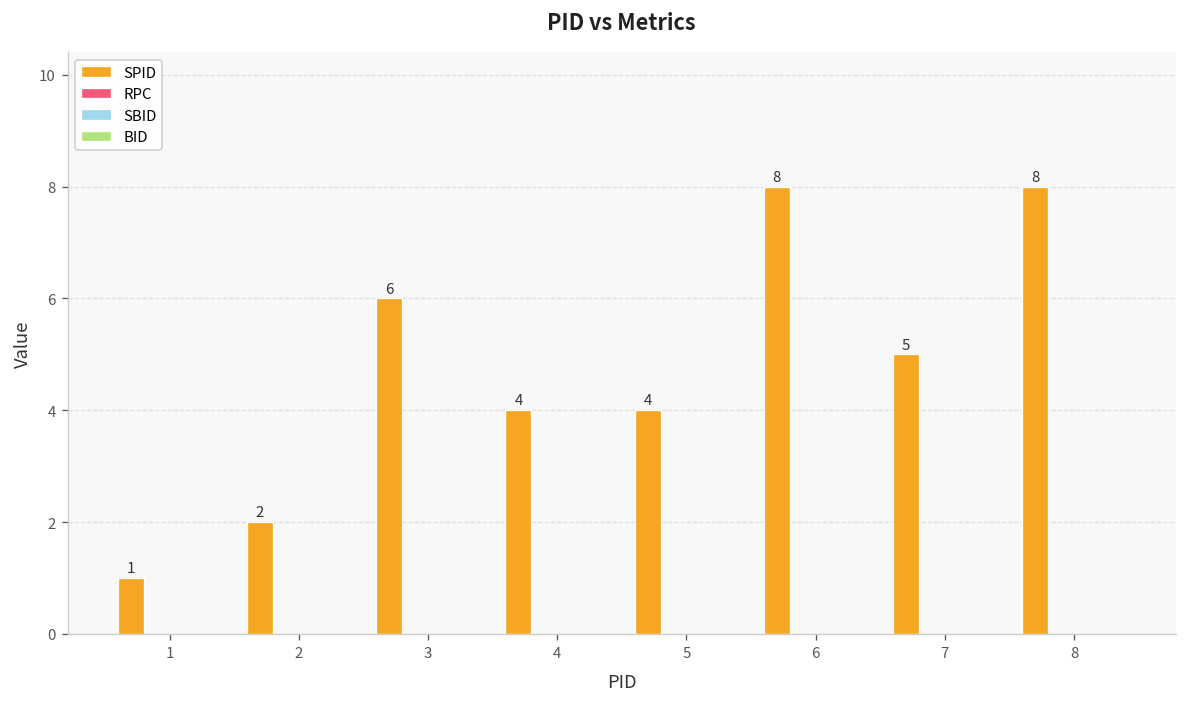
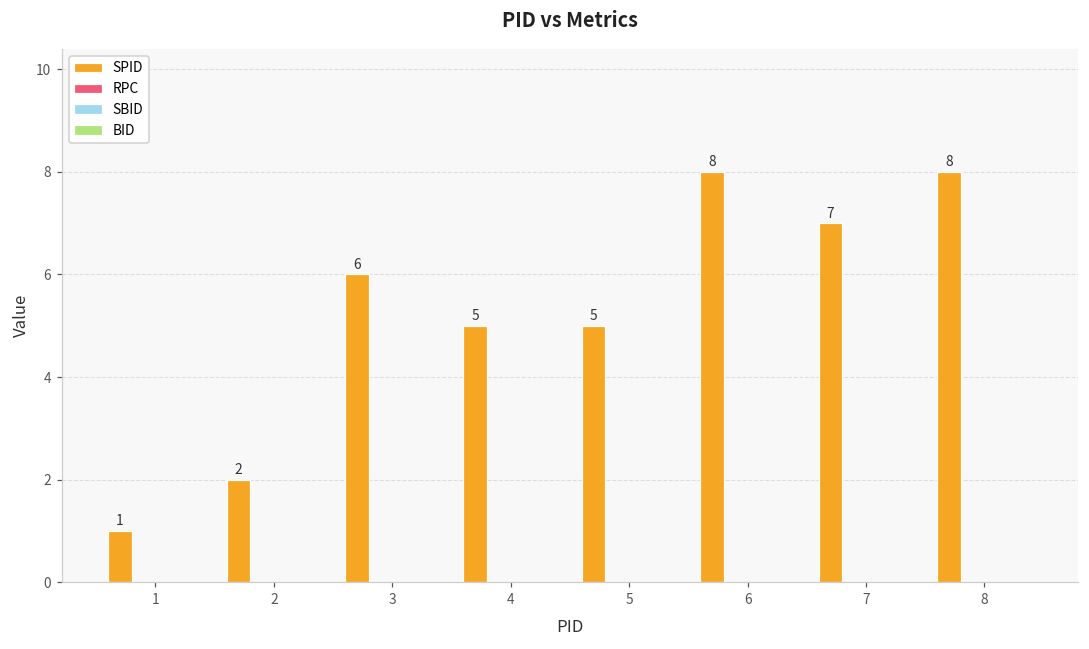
SPID, 4: 4 -> 5
SPID, 5: 4 -> 5
SPID, 7: 5 -> 7
